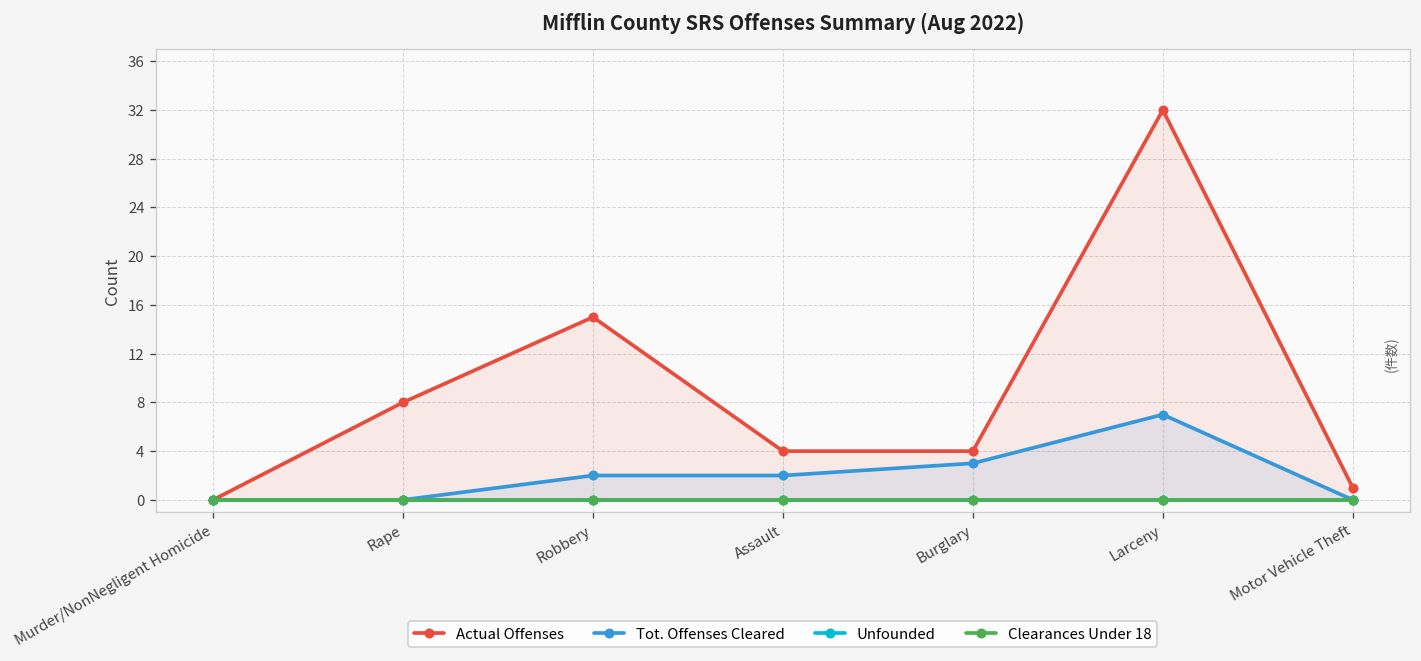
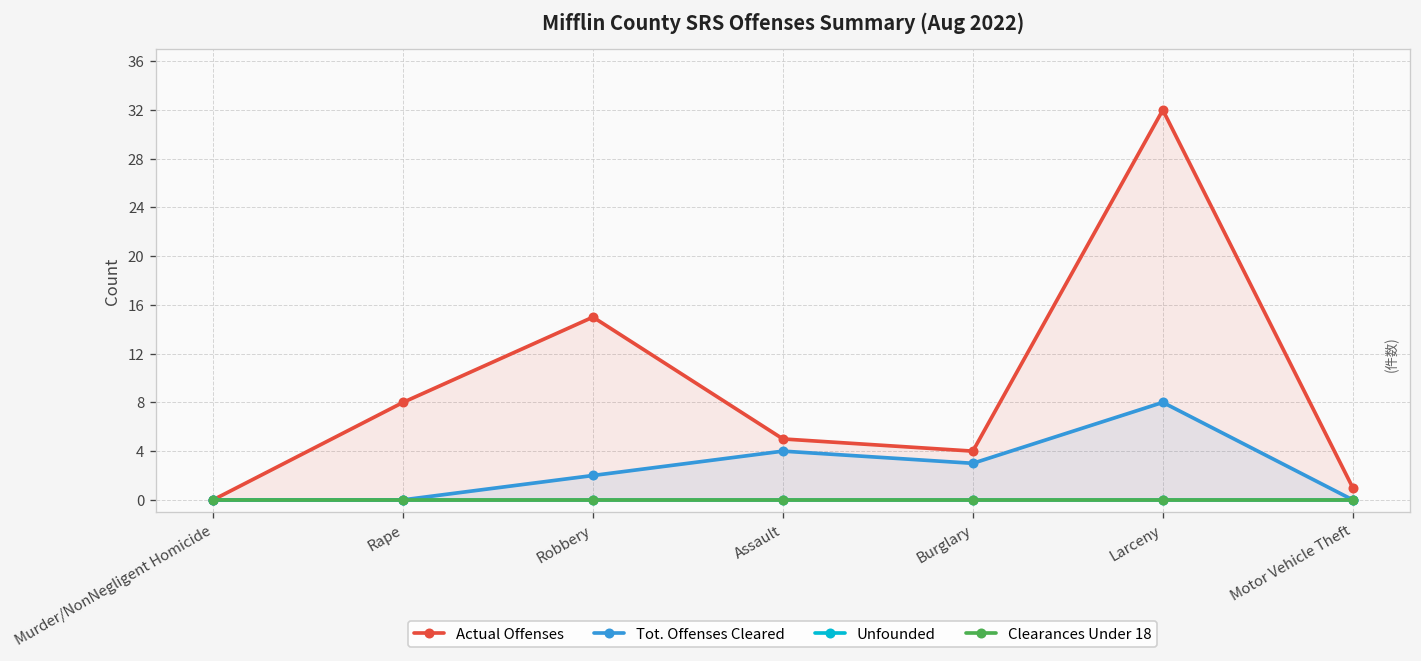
Actual Offenses, Assault: 4 -> 5
Tot. Offenses Cleared, Assault: 2 -> 4
Tot. Offenses Cleared, Larceny: 7 -> 8
